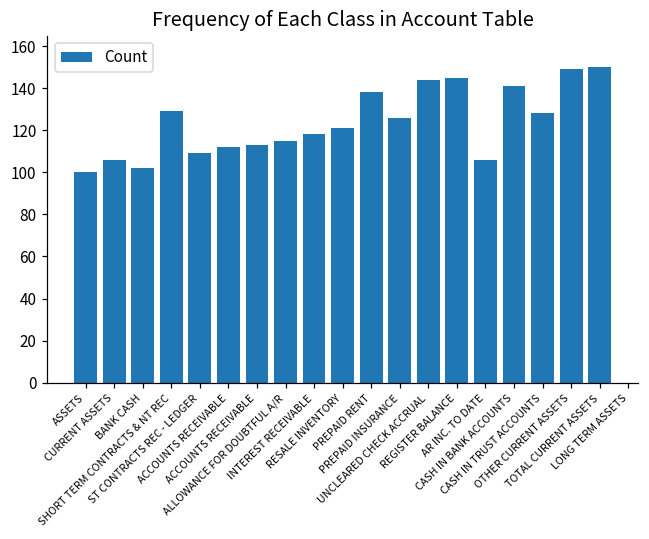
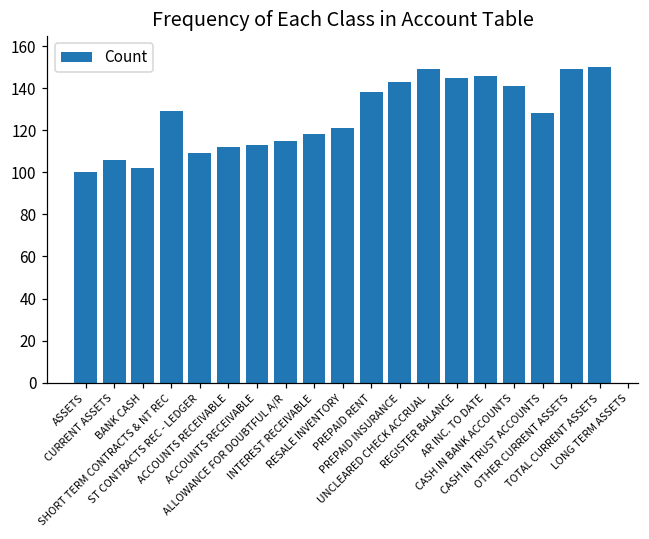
PREPAID INSURANCE: 126 -> 143
UNCLEARED CHECK ACCRUAL: 144 -> 149
AR INC. TO DATE: 106 -> 146
